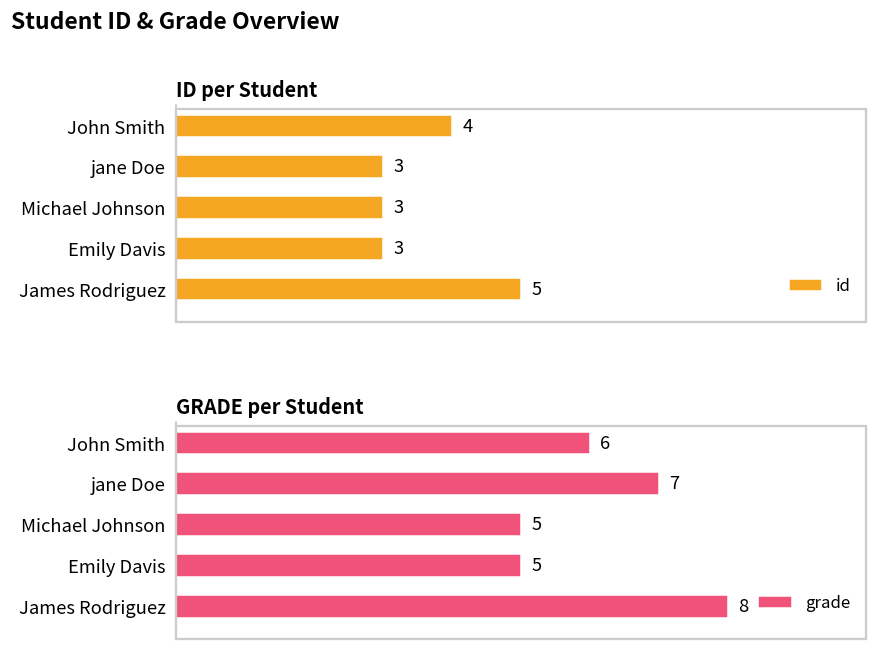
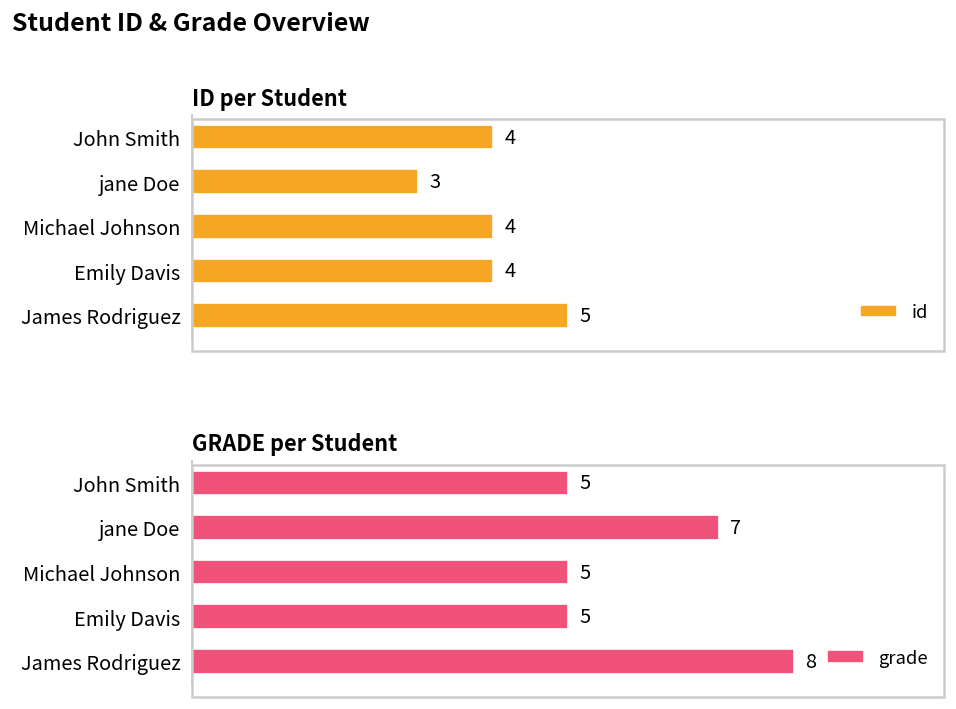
ID per Student, Michael Johnson: 3 -> 4
ID per Student, Emily Davis: 3 -> 4
GRADE per Student, John Smith: 6 -> 5
